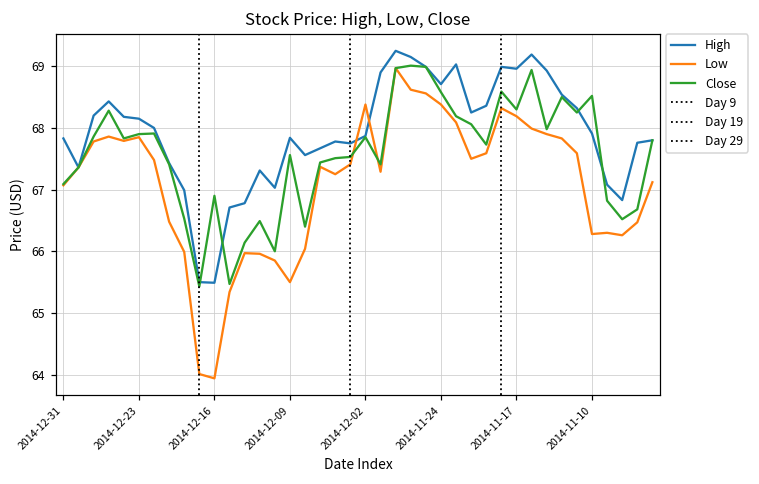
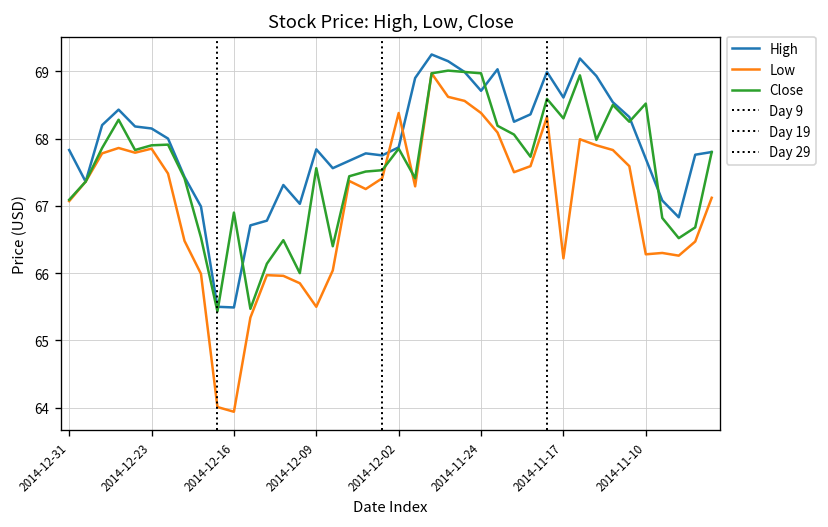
Close, 2014-11-24: 68.6 -> 69.0
High, 2014-11-17: 69.0 -> 68.6
Low, 2014-11-17: 68.2 -> 66.2
High, 2014-11-10: 67.9 -> 67.7
